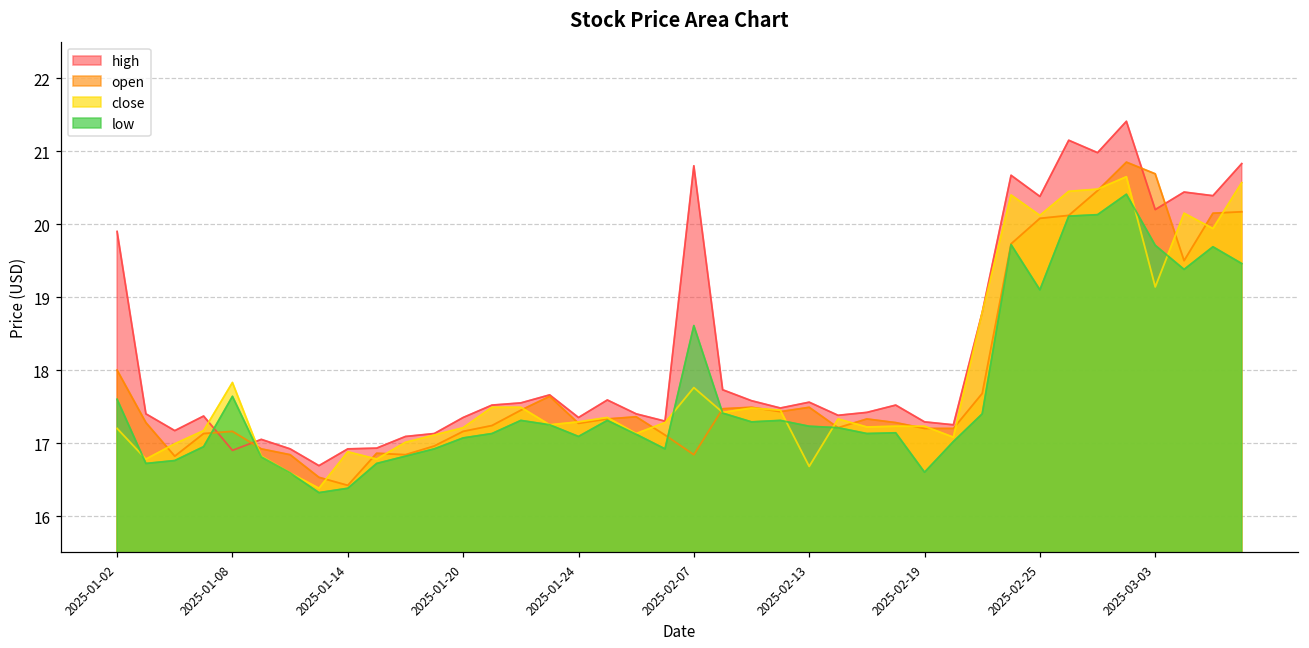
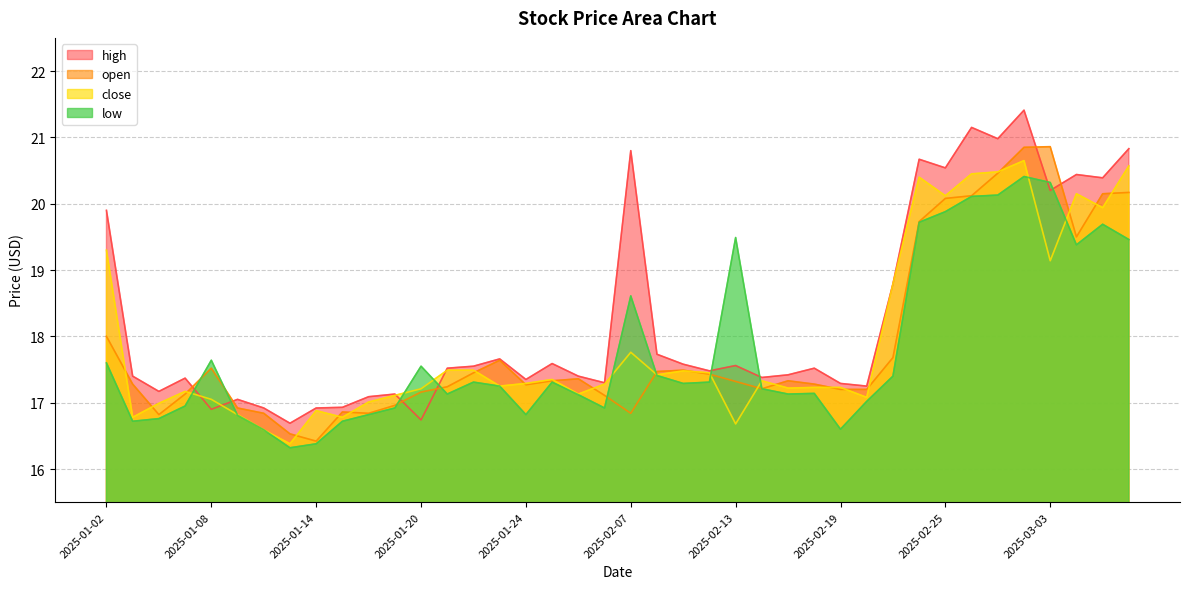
close, 2025-01-02: 17.2 -> 19.3
open, 2025-01-08: 17.2 -> 17.5
close, 2025-01-08: 17.8 -> 17.1
high, 2025-01-20: 17.4 -> 16.7
low, 2025-01-20: 17.1 -> 17.6
low, 2025-01-24: 17.1 -> 16.8
open, 2025-02-13: 17.5 -> 17.3
low, 2025-02-13: 17.2 -> 19.5
high, 2025-02-25: 20.4 -> 20.5
low, 2025-02-25: 19.1 -> 19.9
open, 2025-03-03: 20.7 -> 20.9
low, 2025-03-03: 19.7 -> 20.3
